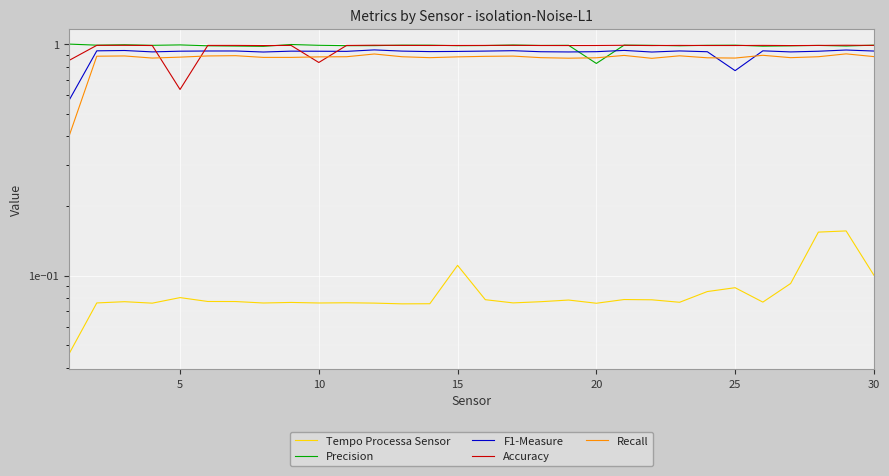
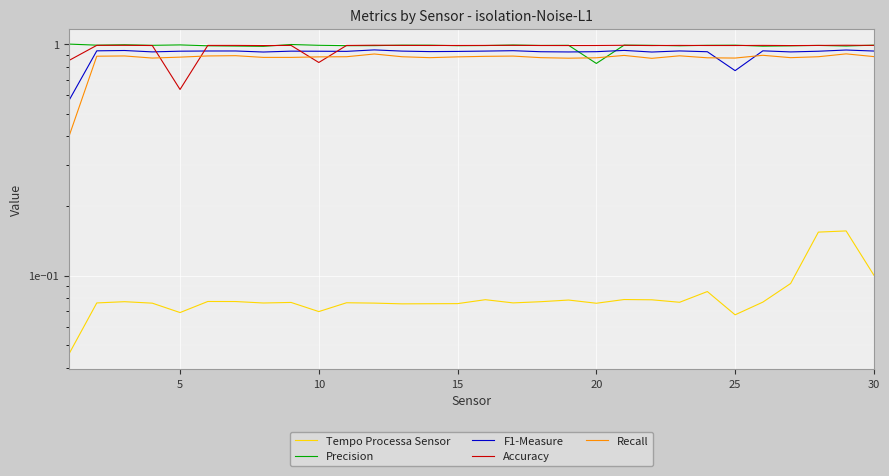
Tempo Processa Sensor, 5: 0.080 -> 0.069
Tempo Processa Sensor, 10: 0.076 -> 0.070
Tempo Processa Sensor, 15: 0.11 -> 0.076
Tempo Processa Sensor, 25: 0.089 -> 0.068
